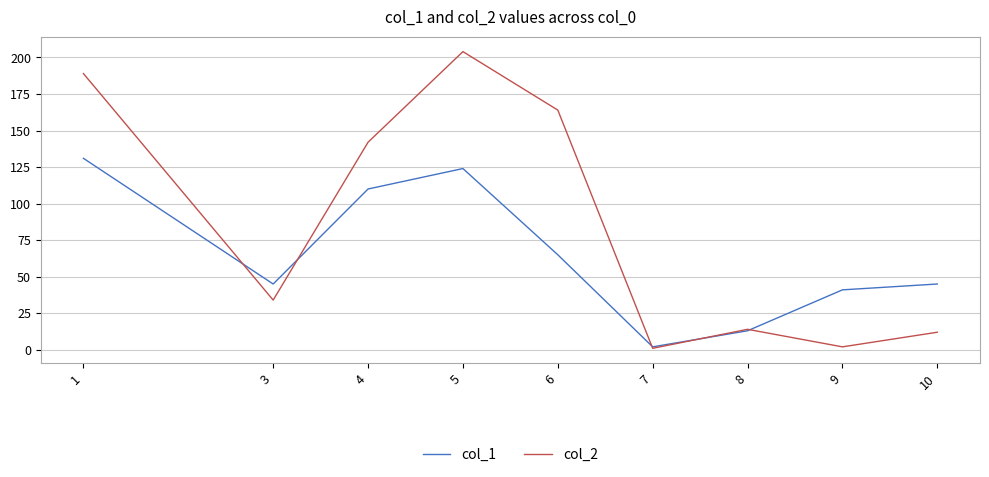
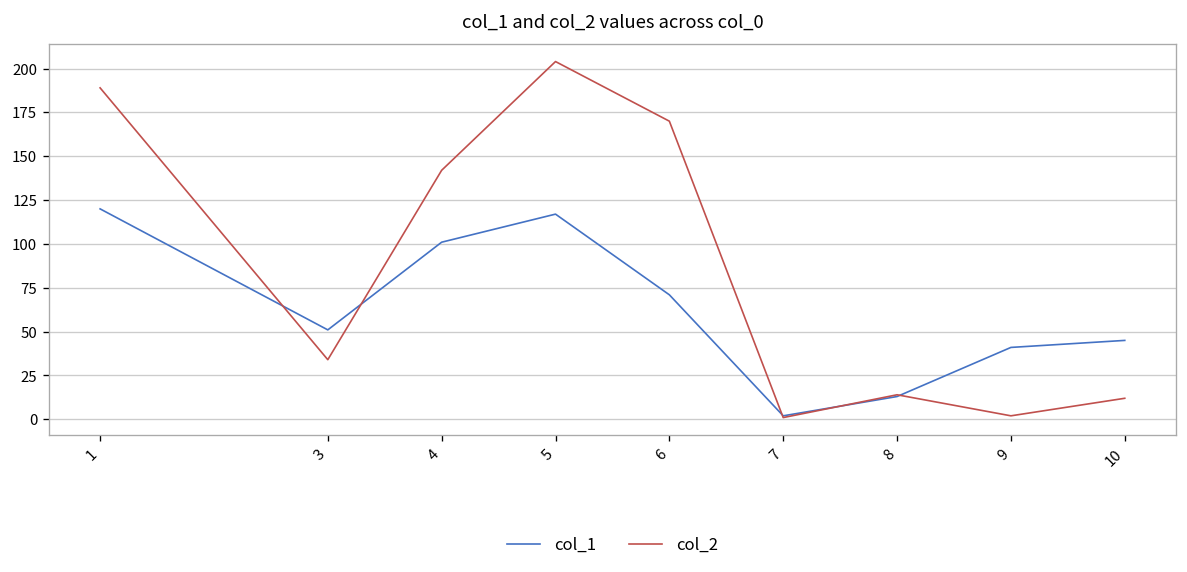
col_1, 1: 131 -> 120
col_1, 3: 45 -> 51
col_1, 4: 110 -> 101
col_1, 5: 124 -> 117
col_1, 6: 65 -> 71
col_2, 6: 164 -> 170
